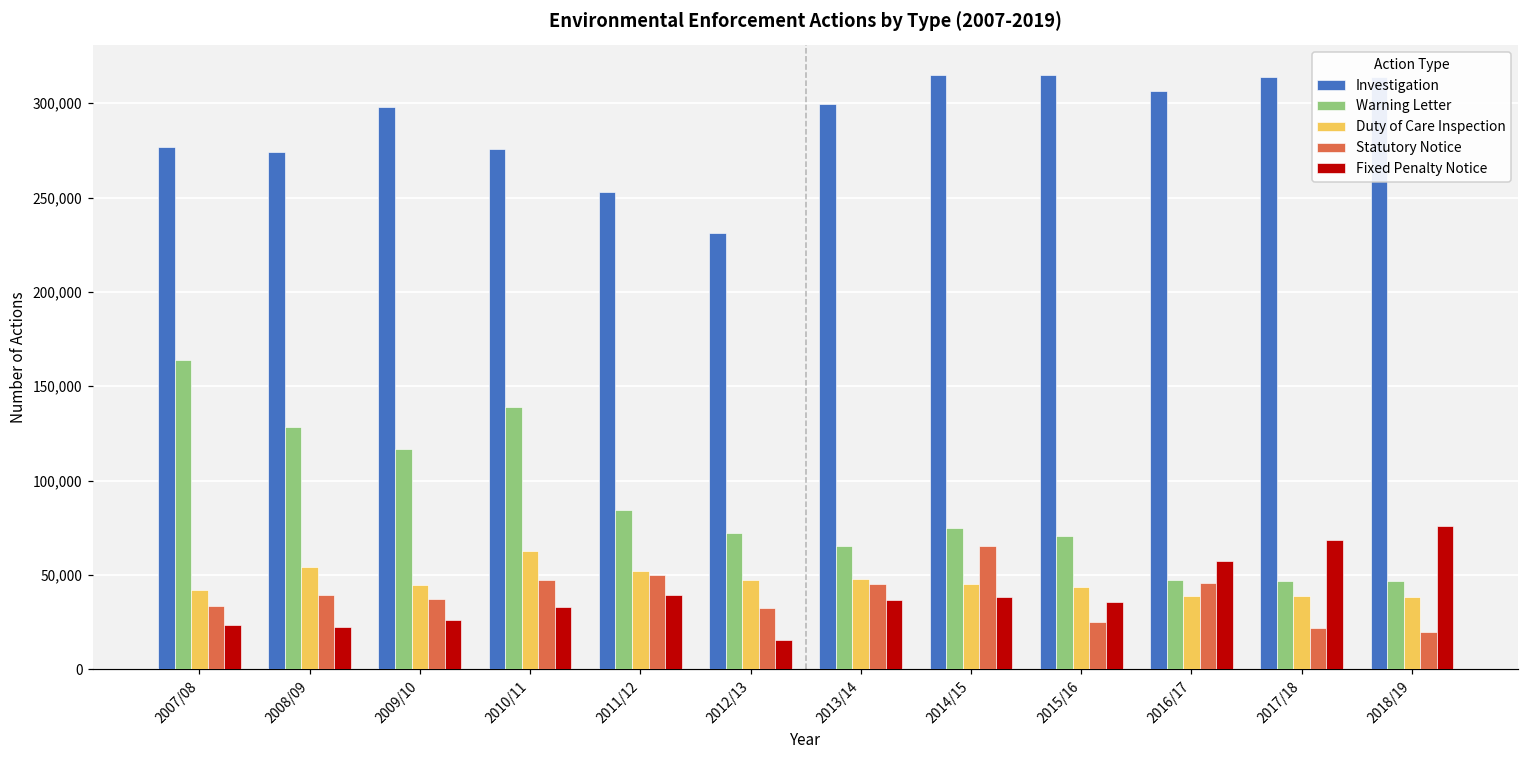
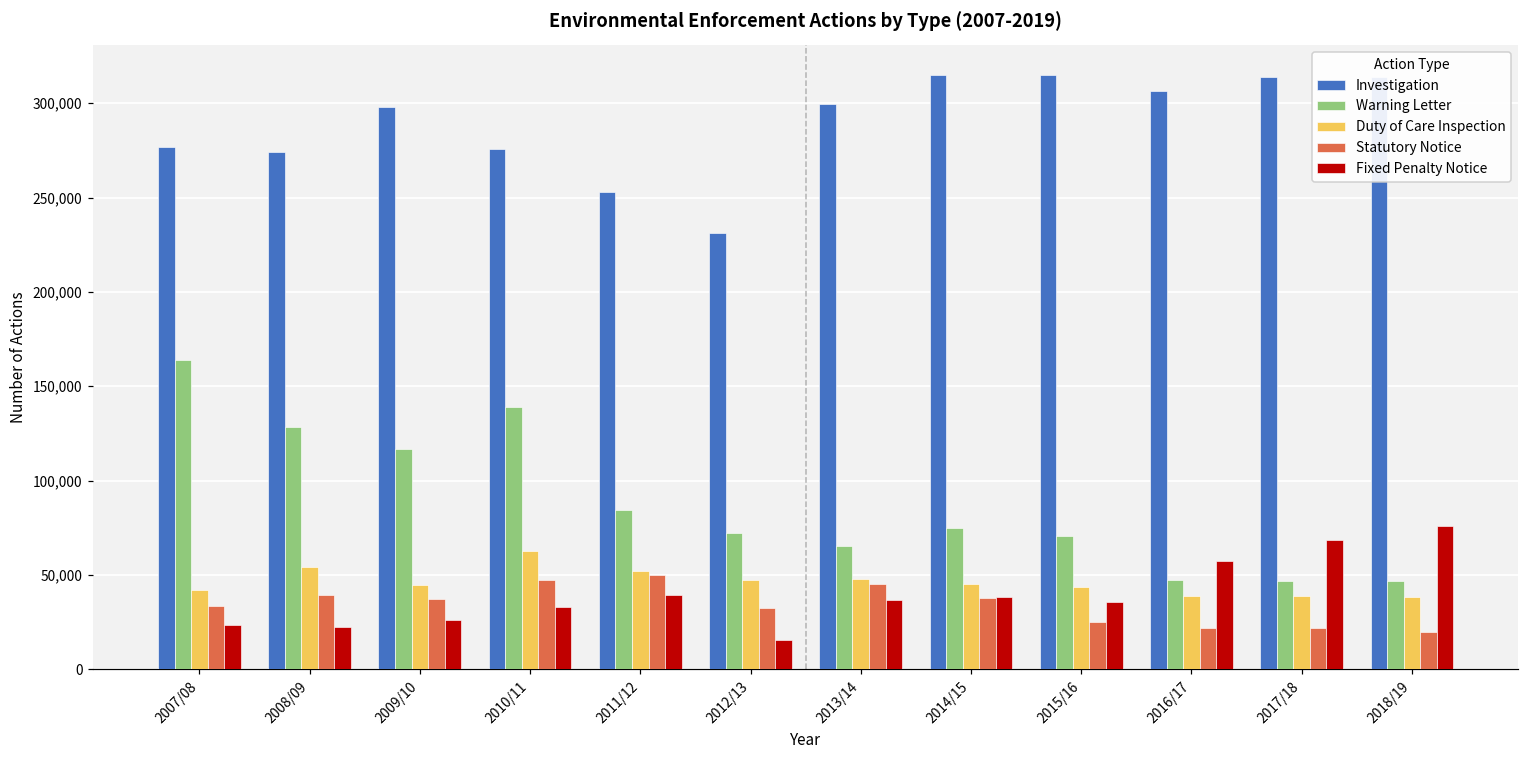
Statutory Notice, 2014/15: 65,000 -> 38,000
Statutory Notice, 2016/17: 46,000 -> 22,000
